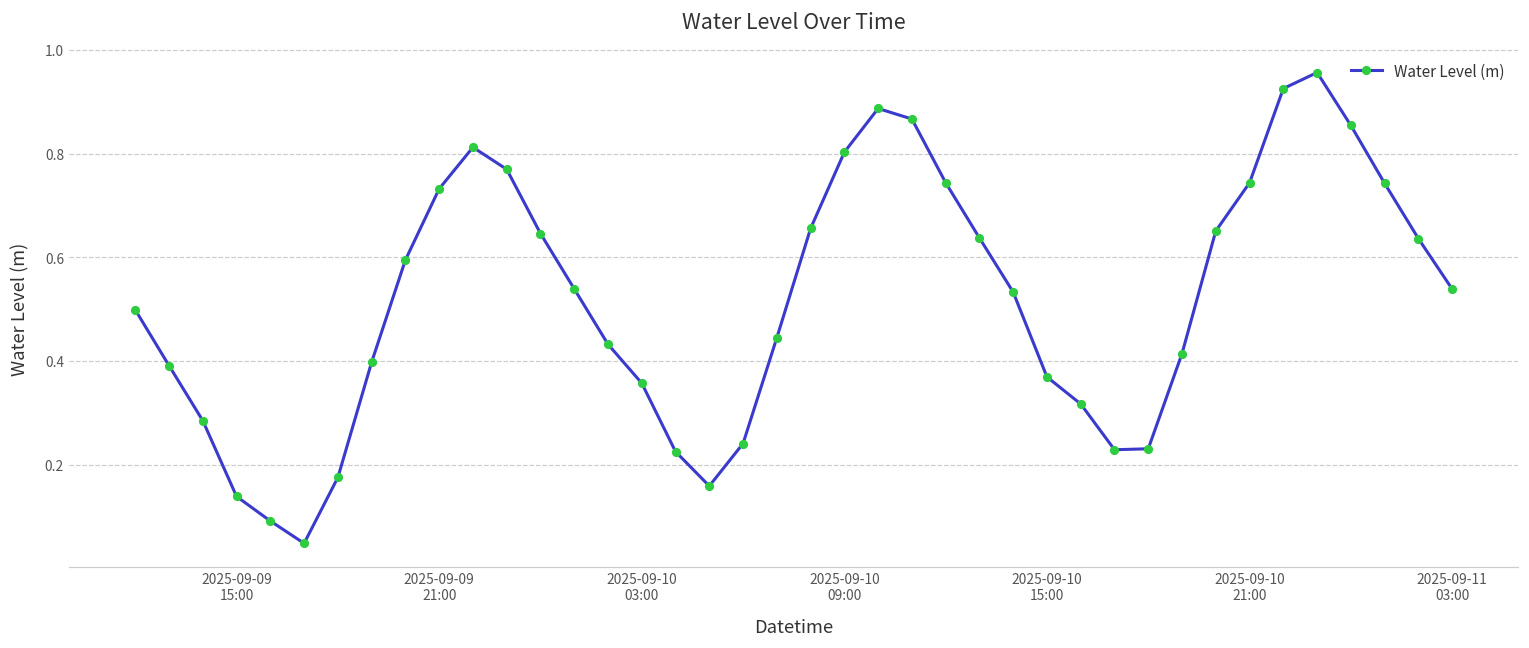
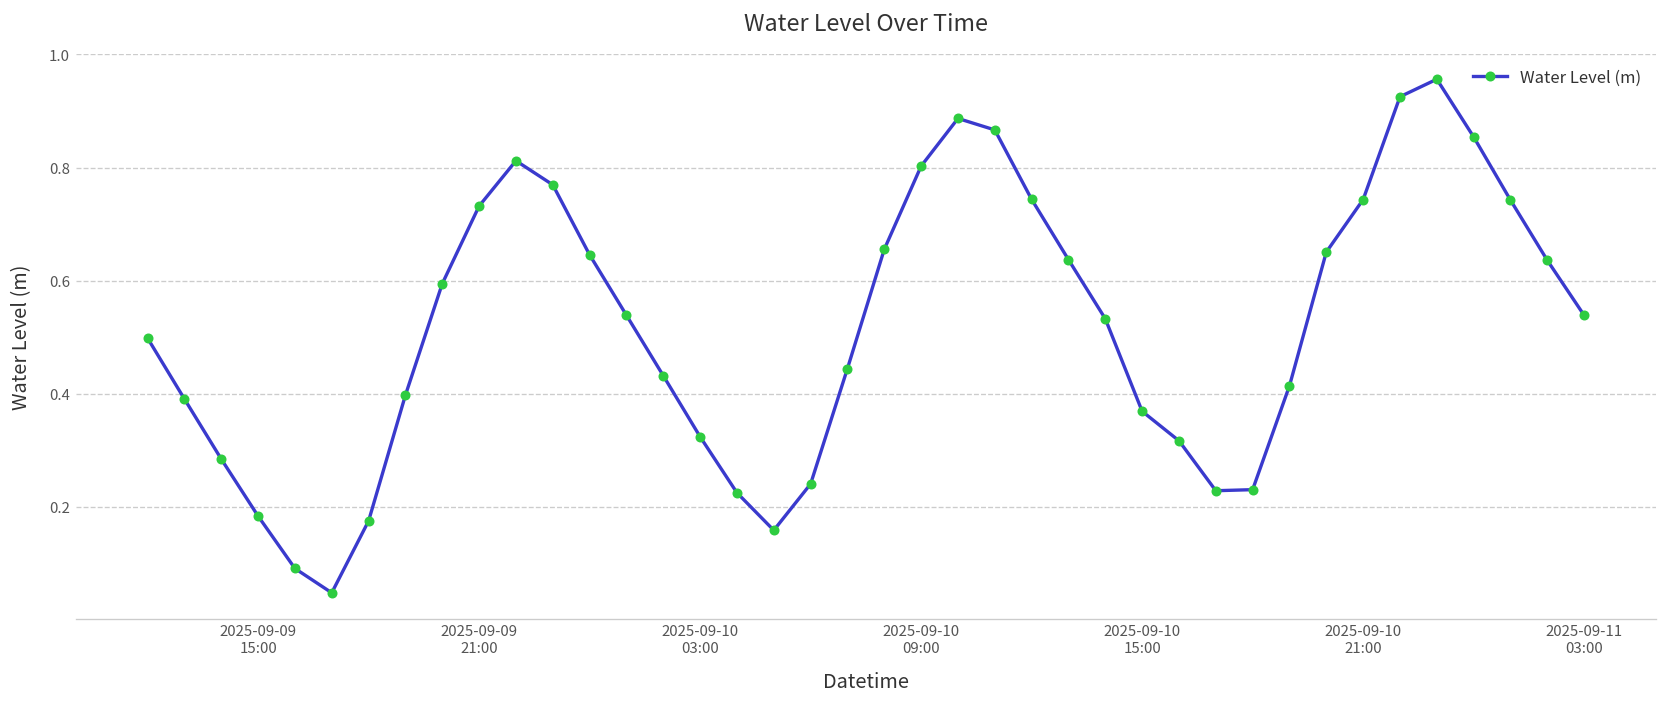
2025-09-09 15:00: 0.14 -> 0.18
2025-09-10 03:00: 0.36 -> 0.32
